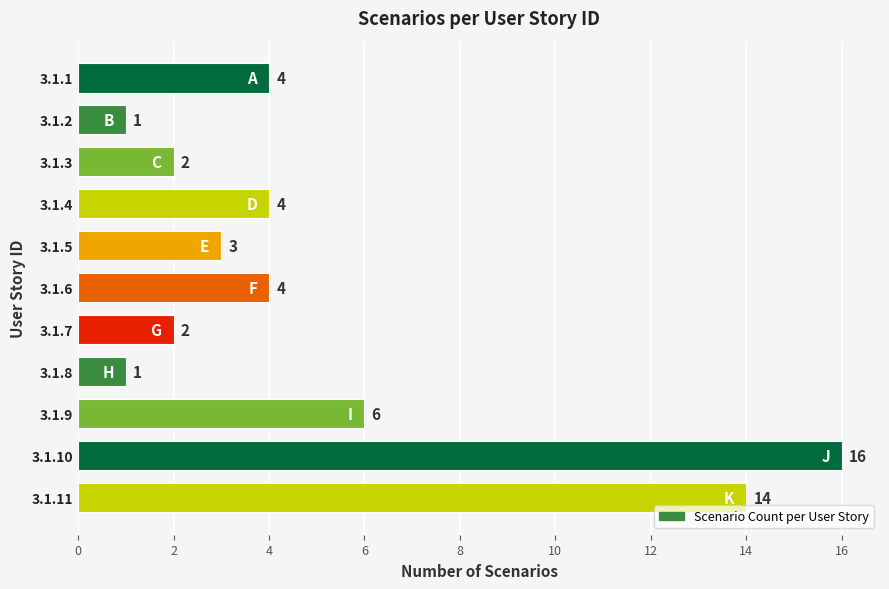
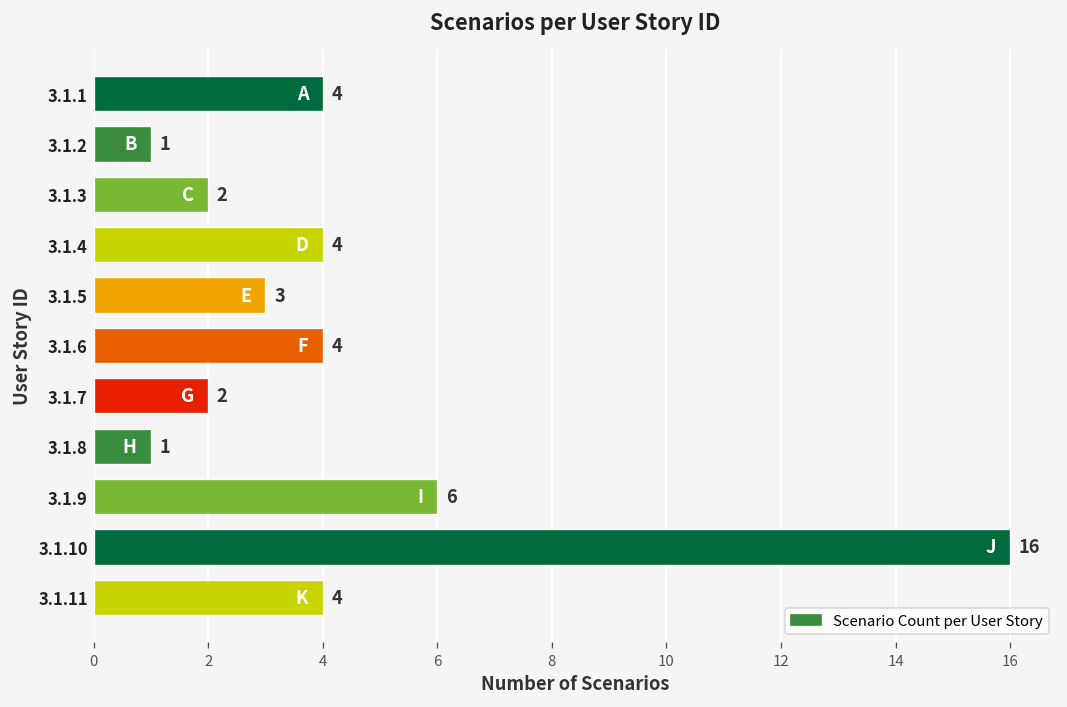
3.1.11: 14 -> 4
